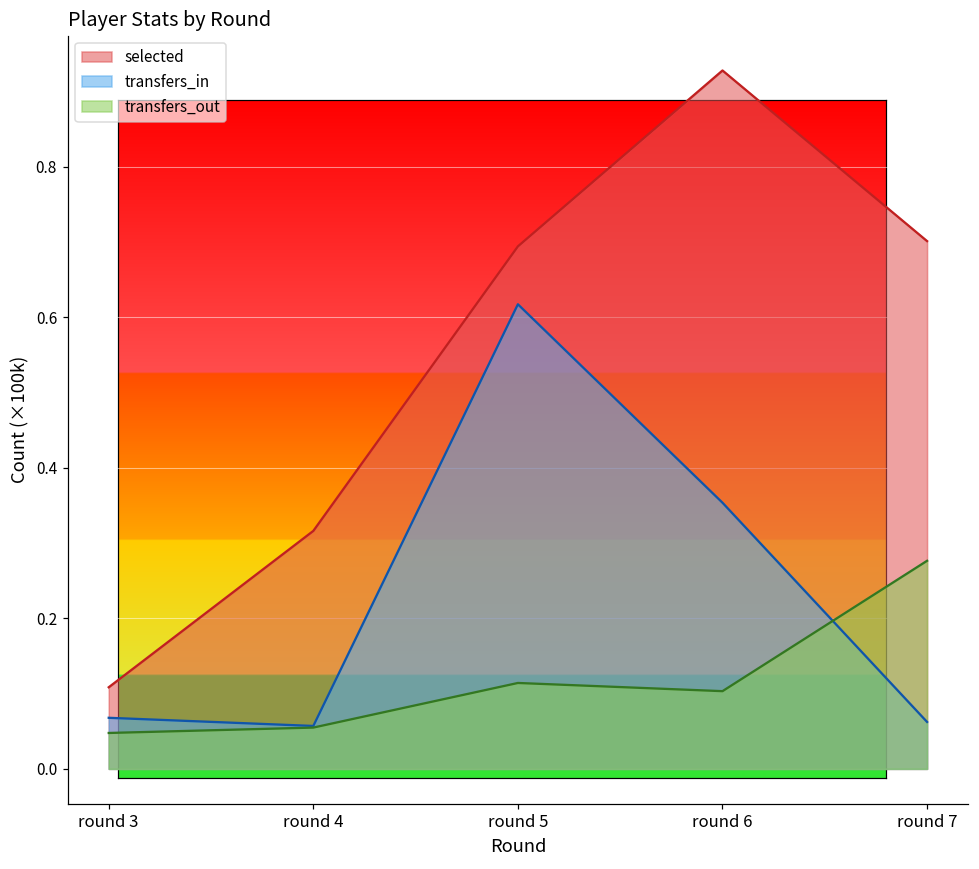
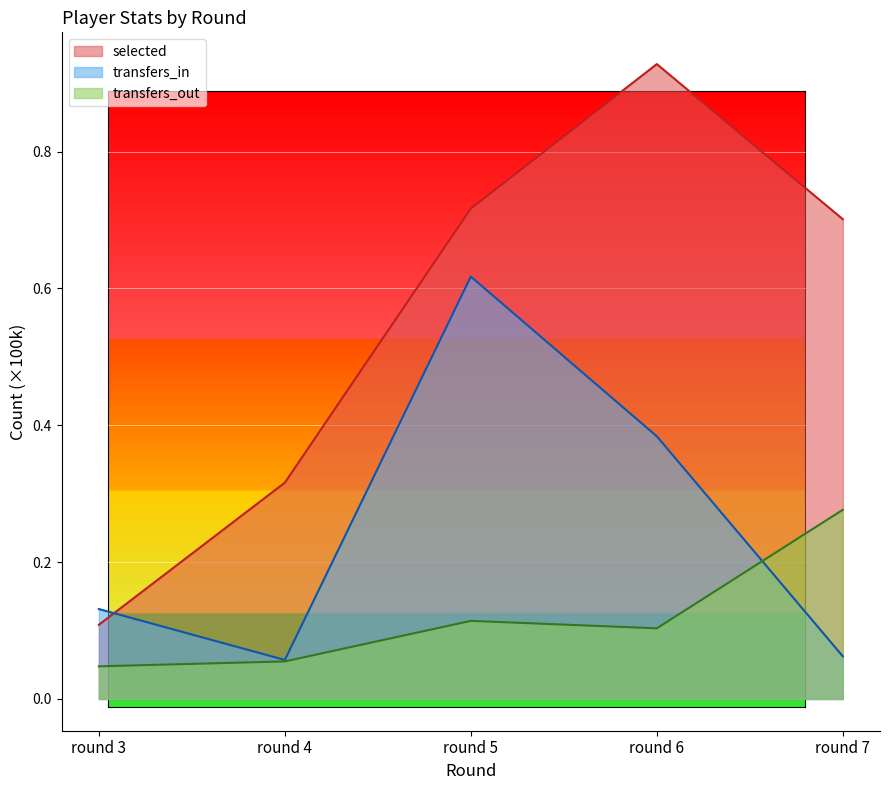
transfers_in, round 3: 0.07 -> 0.13
selected, round 5: 0.69 -> 0.72
transfers_in, round 6: 0.35 -> 0.38
